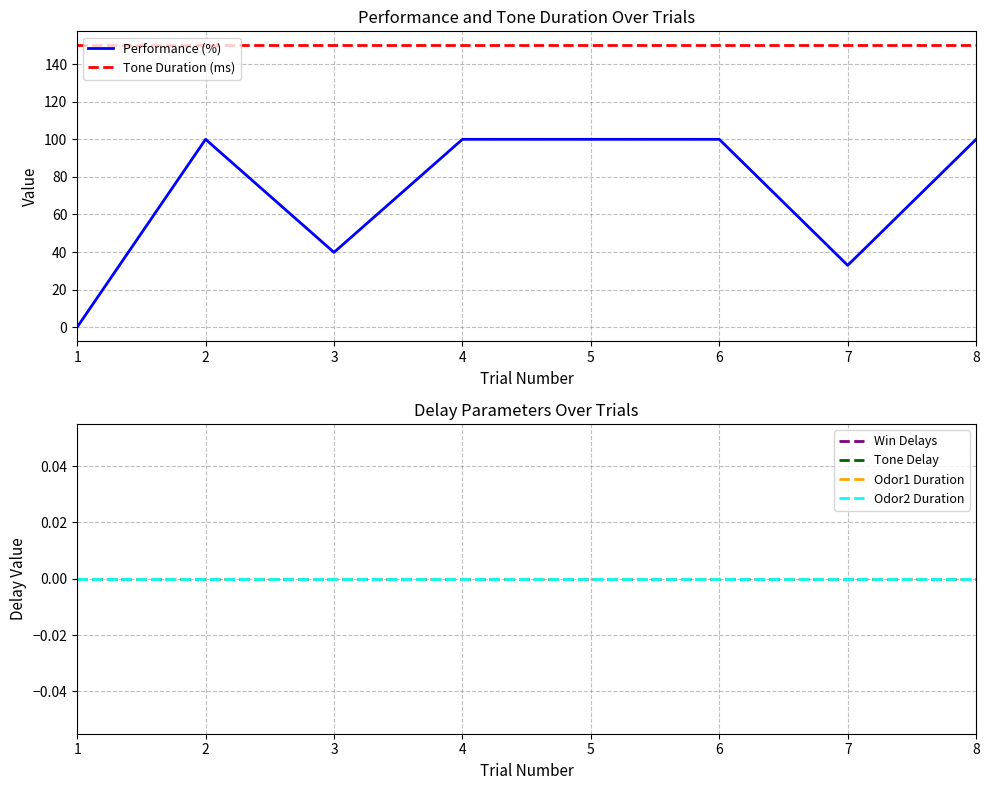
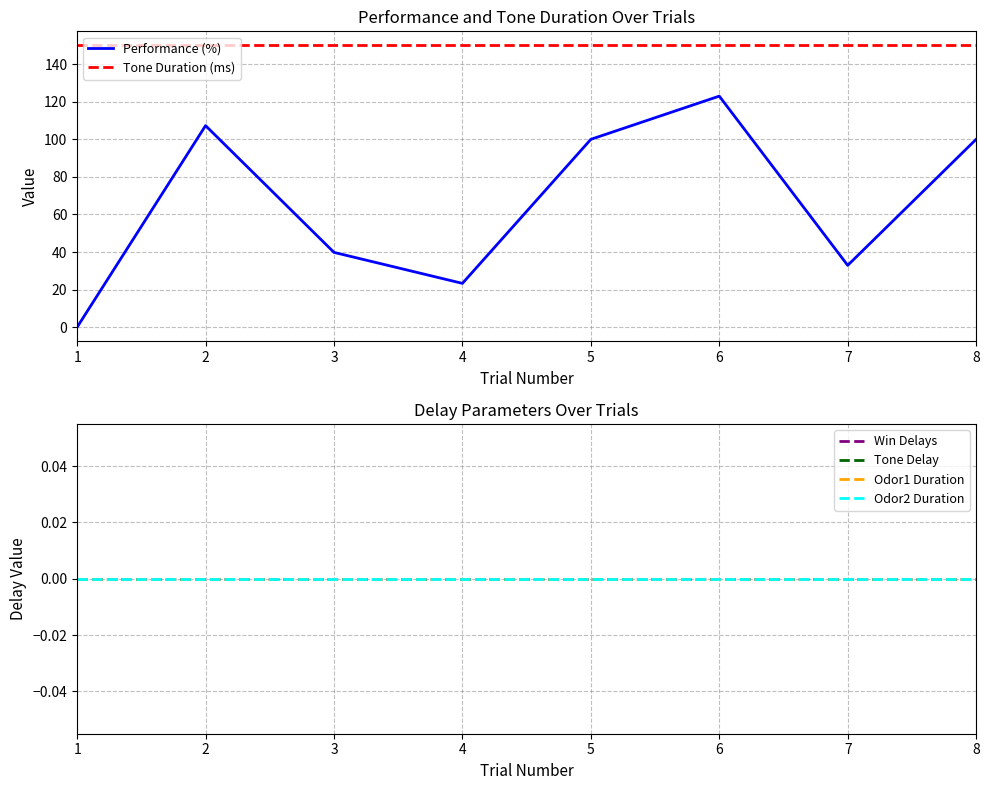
Performance and Tone Duration Over Trials, Performance (%), 2: 100 -> 107
Performance and Tone Duration Over Trials, Performance (%), 4: 100 -> 23
Performance and Tone Duration Over Trials, Performance (%), 6: 100 -> 123
